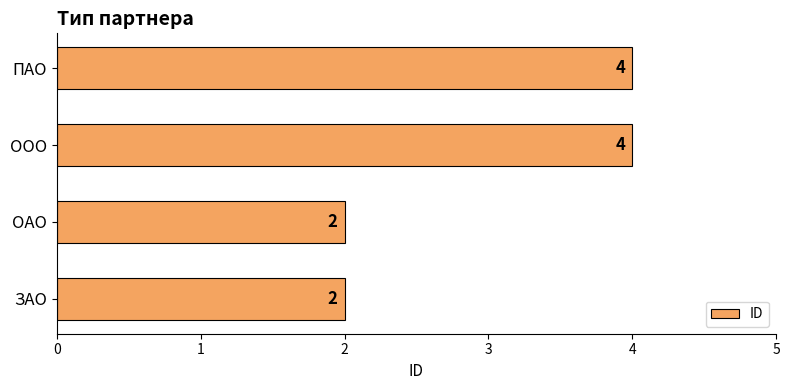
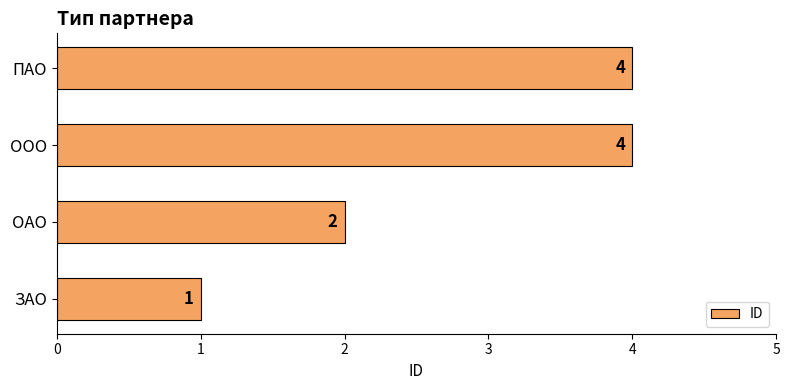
ЗАО: 2 -> 1
